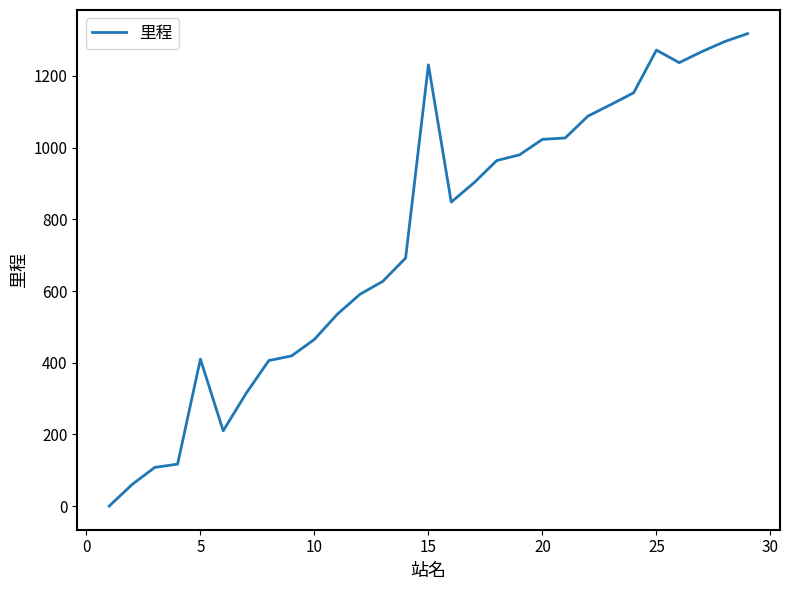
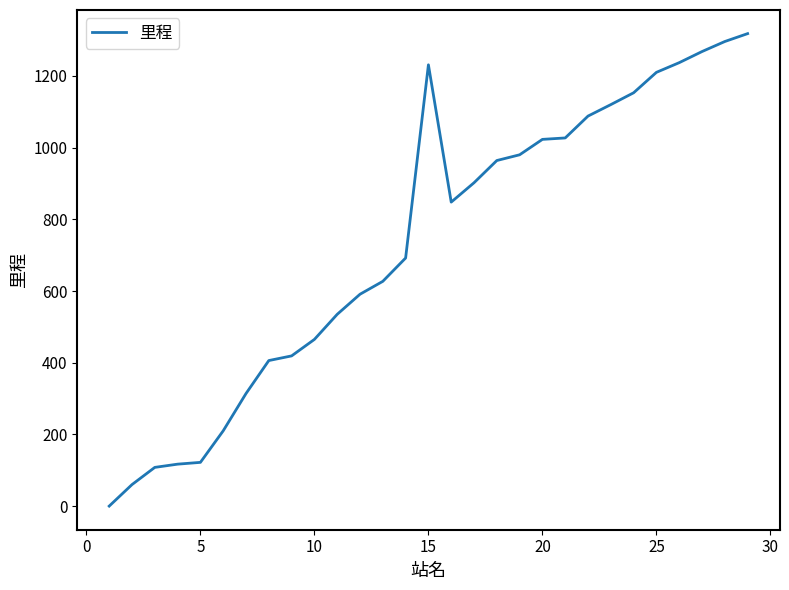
5: 410 -> 120
25: 1270 -> 1210
